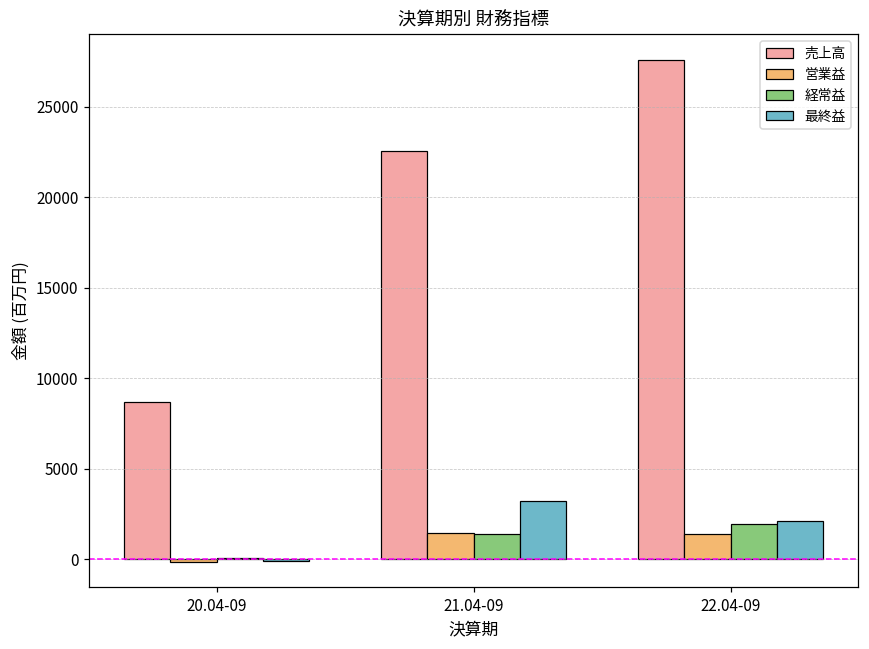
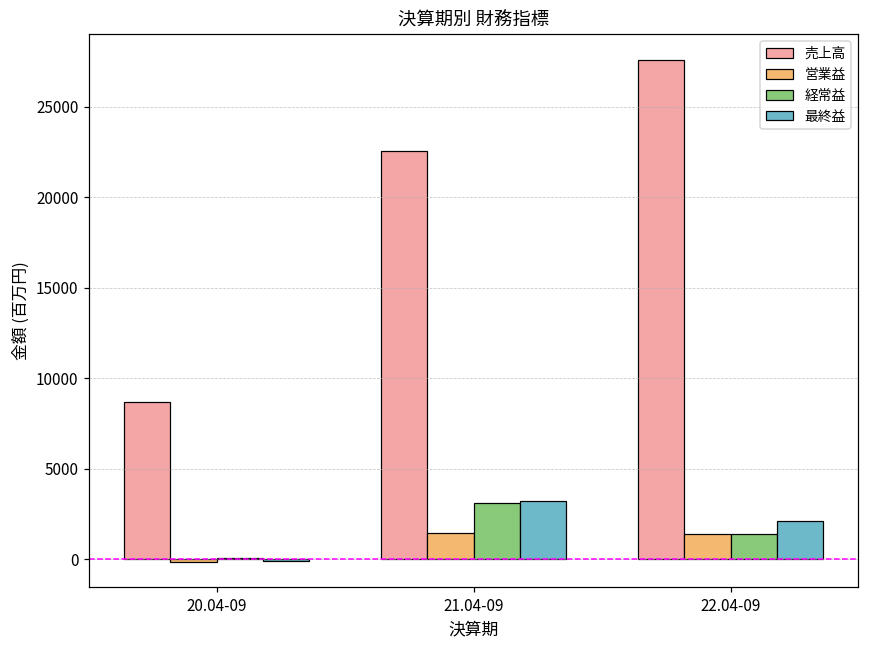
経常益, 21.04-09: 1400 -> 3100
経常益, 22.04-09: 1900 -> 1400
